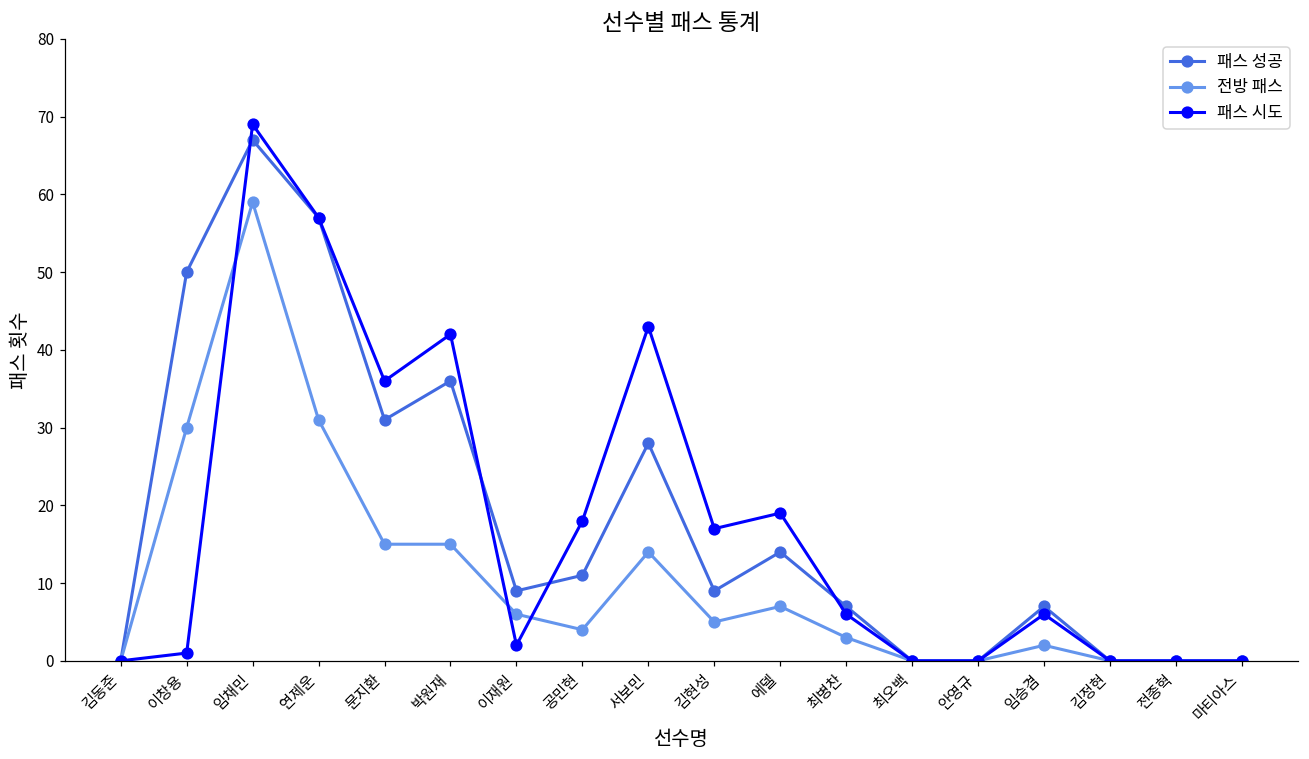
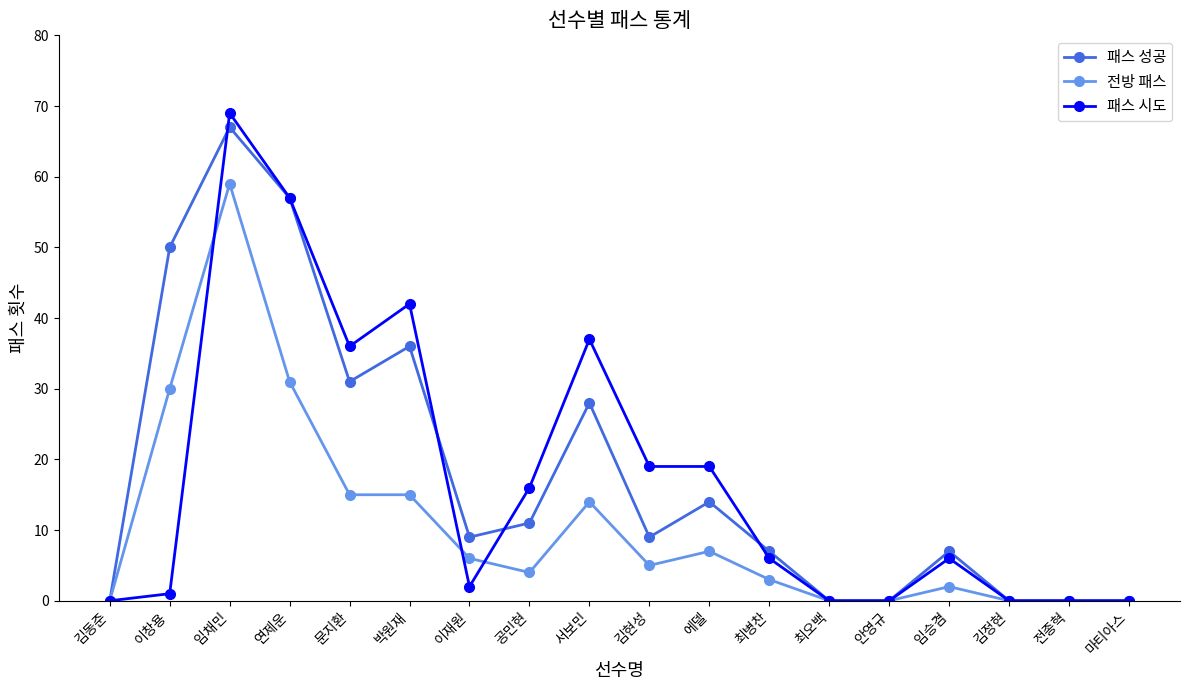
패스 시도, 공민현: 18 -> 16
패스 시도, 서보민: 43 -> 37
패스 시도, 김현성: 17 -> 19
